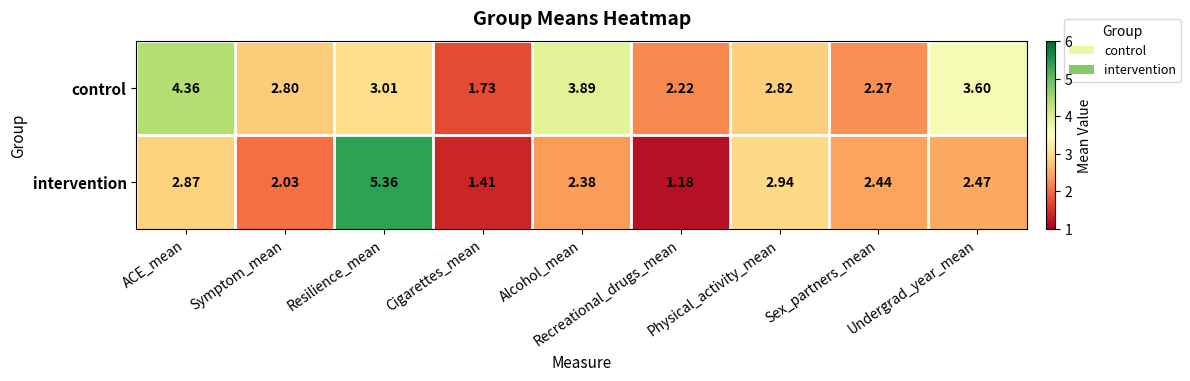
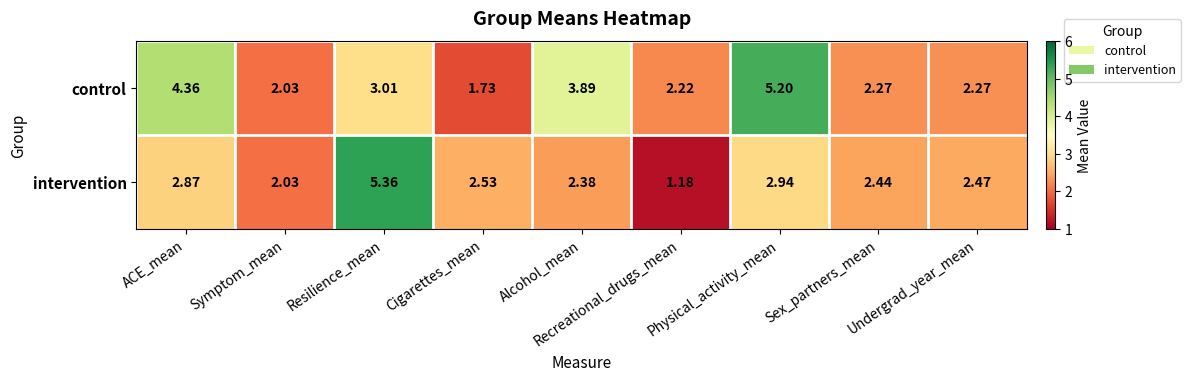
control, Symptom_mean: 2.80 -> 2.03
control, Physical_activity_mean: 2.82 -> 5.20
control, Undergrad_year_mean: 3.60 -> 2.27
intervention, Cigarettes_mean: 1.41 -> 2.53
